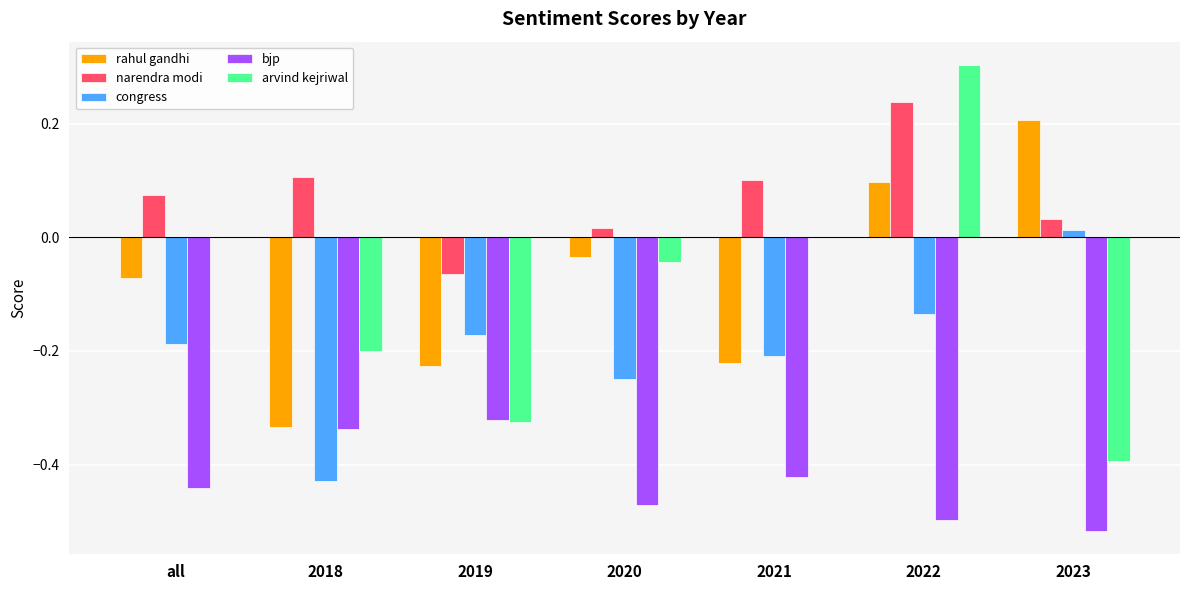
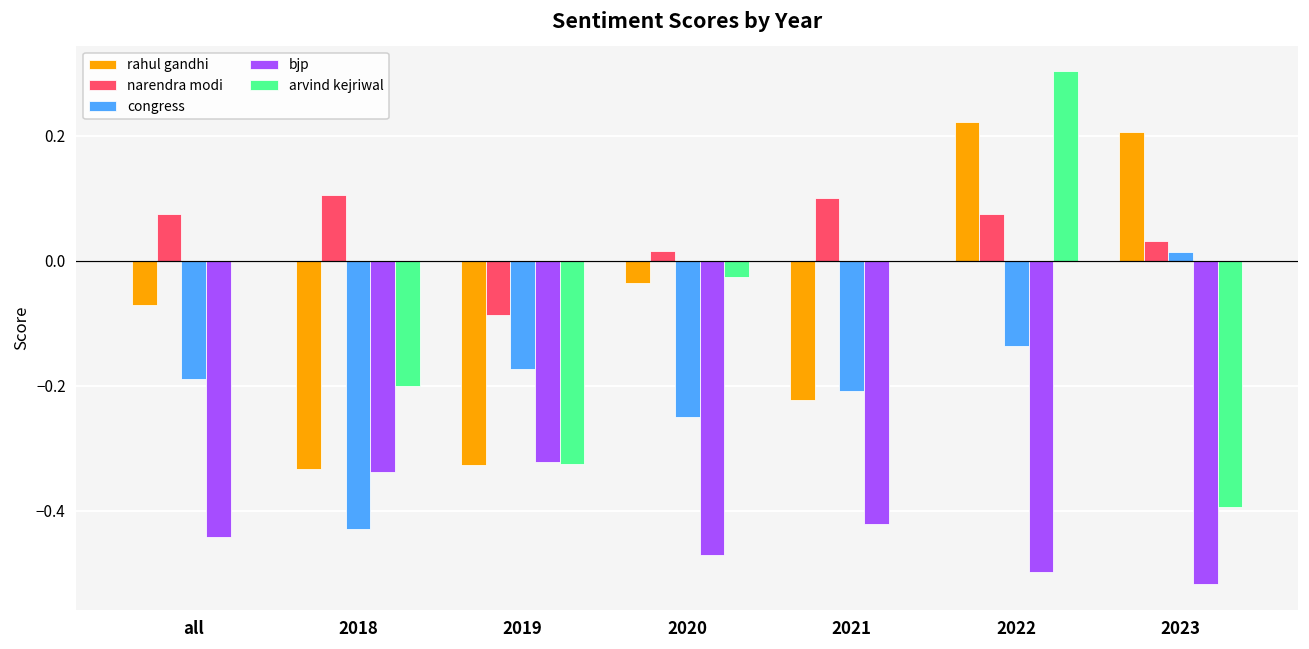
rahul gandhi, 2019: -0.23 -> -0.33
narendra modi, 2019: -0.06 -> -0.09
arvind kejriwal, 2020: -0.04 -> -0.03
rahul gandhi, 2022: 0.10 -> 0.22
narendra modi, 2022: 0.24 -> 0.08
